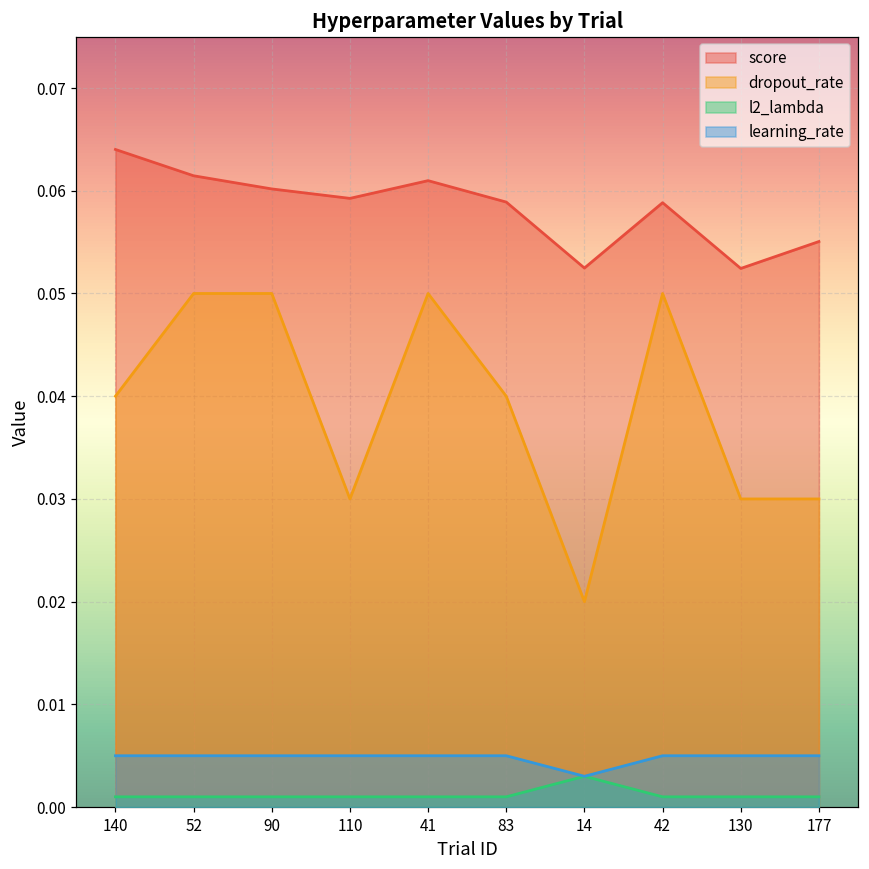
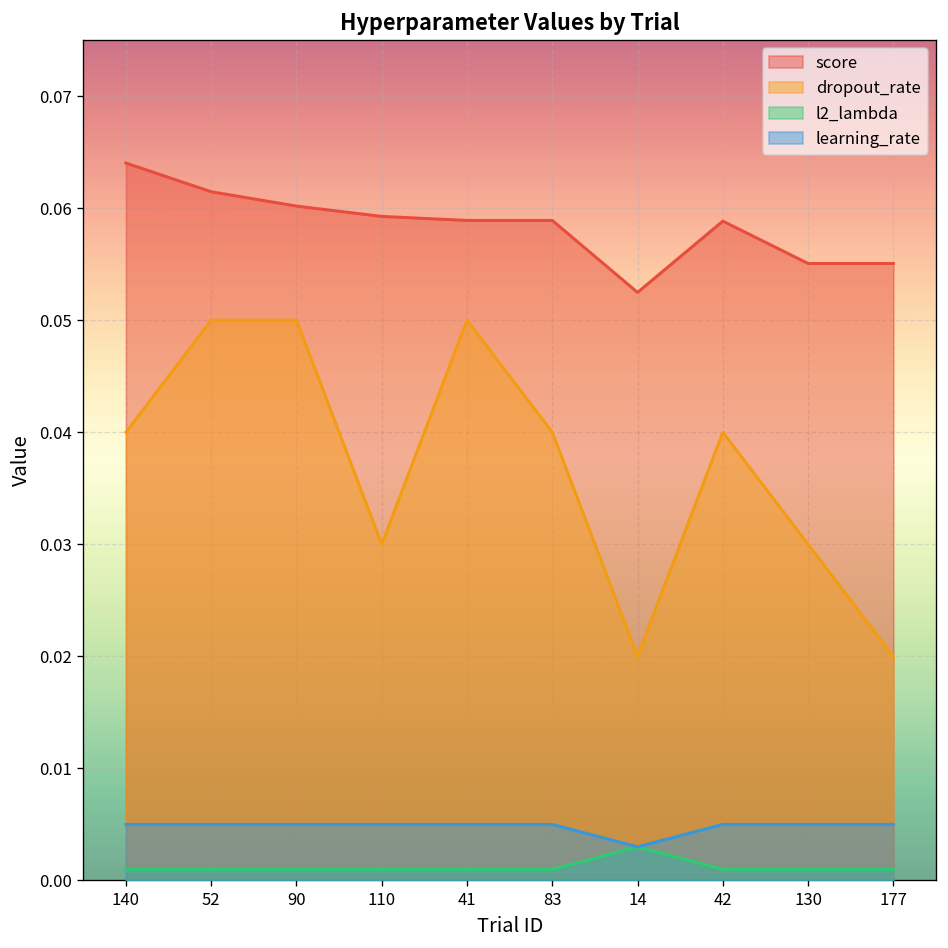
score, 41: 0.061 -> 0.059
dropout_rate, 42: 0.05 -> 0.04
score, 130: 0.052 -> 0.055
dropout_rate, 177: 0.03 -> 0.02
